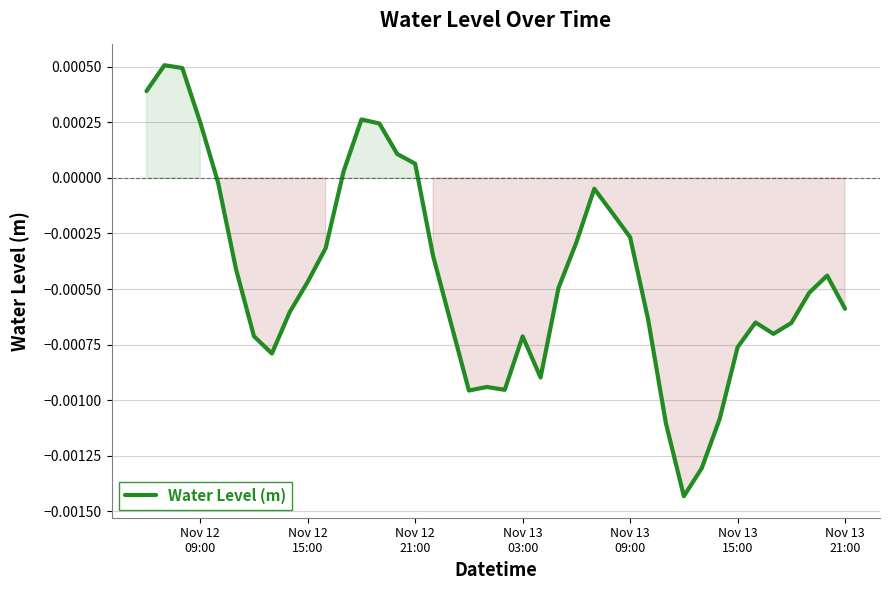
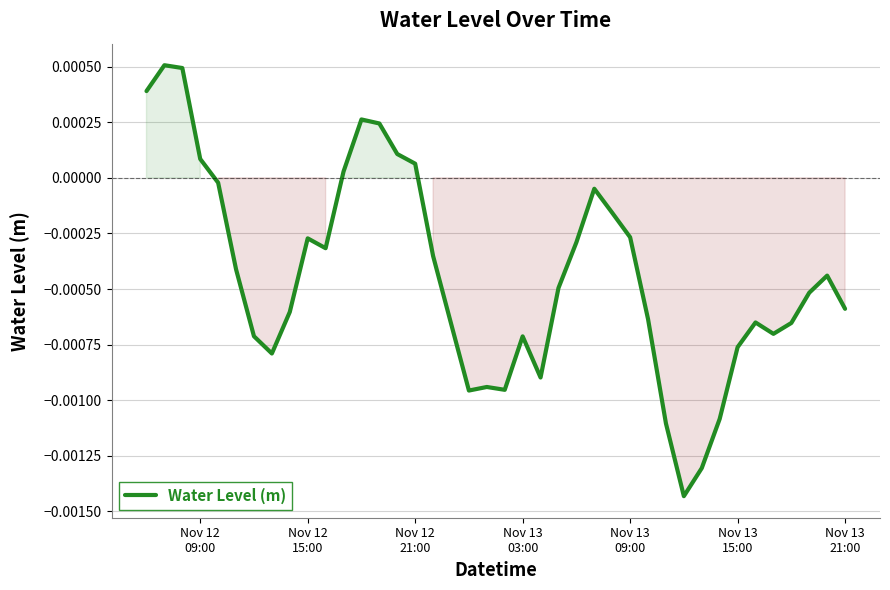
Nov 12 09:00: 0.00025 -> 0.00008
Nov 12 15:00: -0.00047 -> -0.00027
